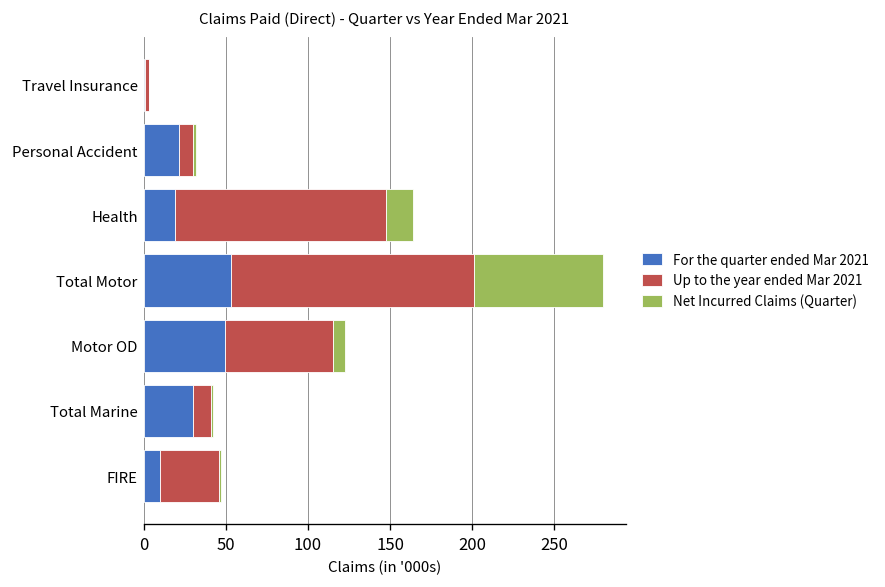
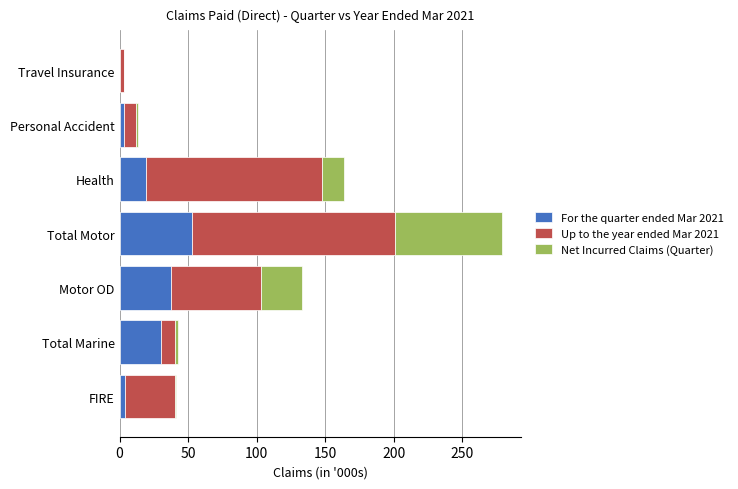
For the quarter ended Mar 2021, Personal Accident: 22 -> 3
For the quarter ended Mar 2021, Motor OD: 50 -> 37
Net Incurred Claims (Quarter), Motor OD: 7 -> 30
For the quarter ended Mar 2021, FIRE: 10 -> 4
